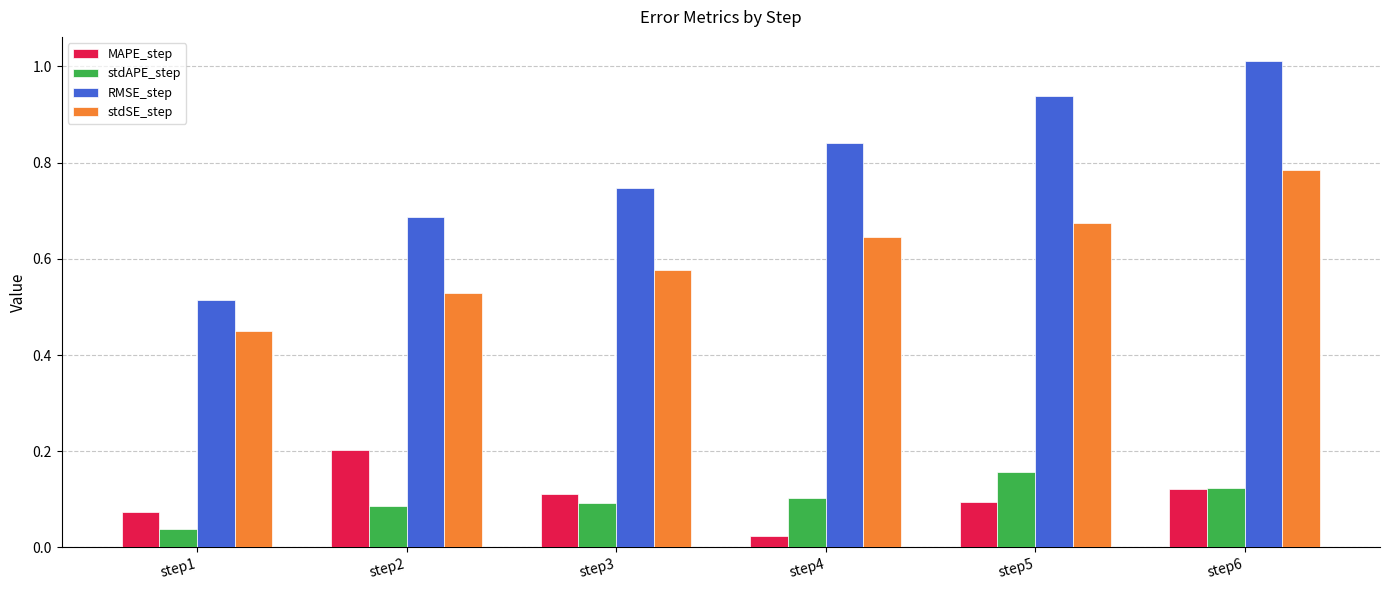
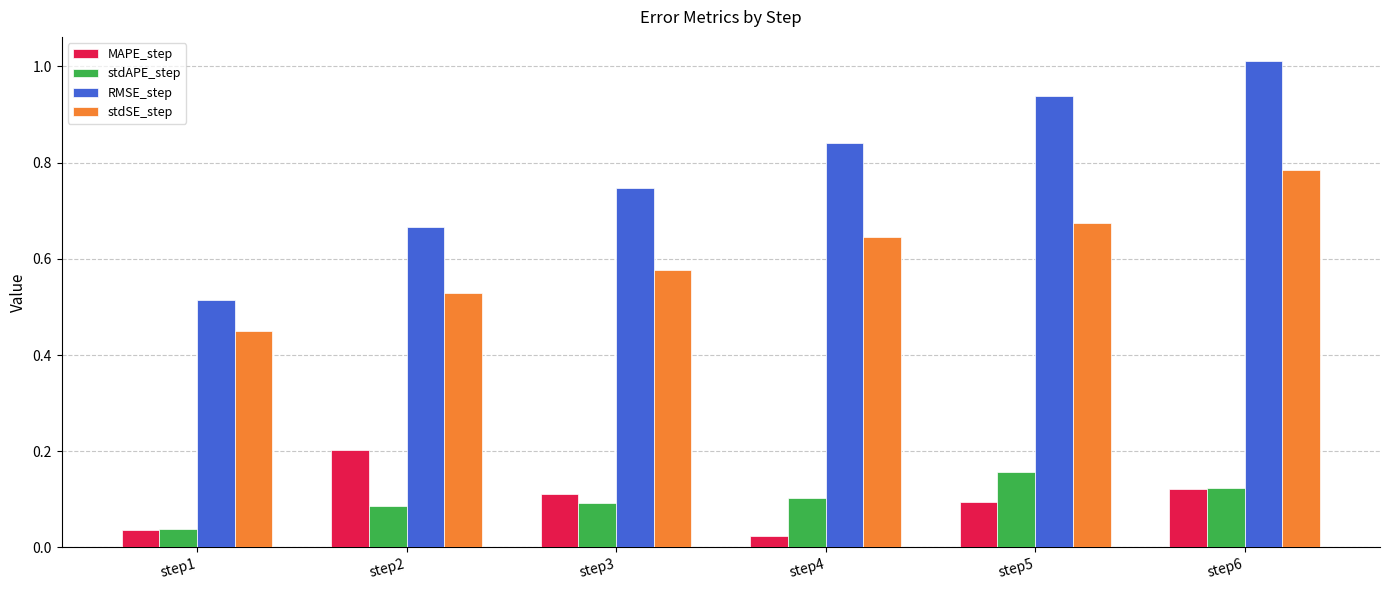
MAPE_step, step1: 0.07 -> 0.04
RMSE_step, step2: 0.69 -> 0.67
